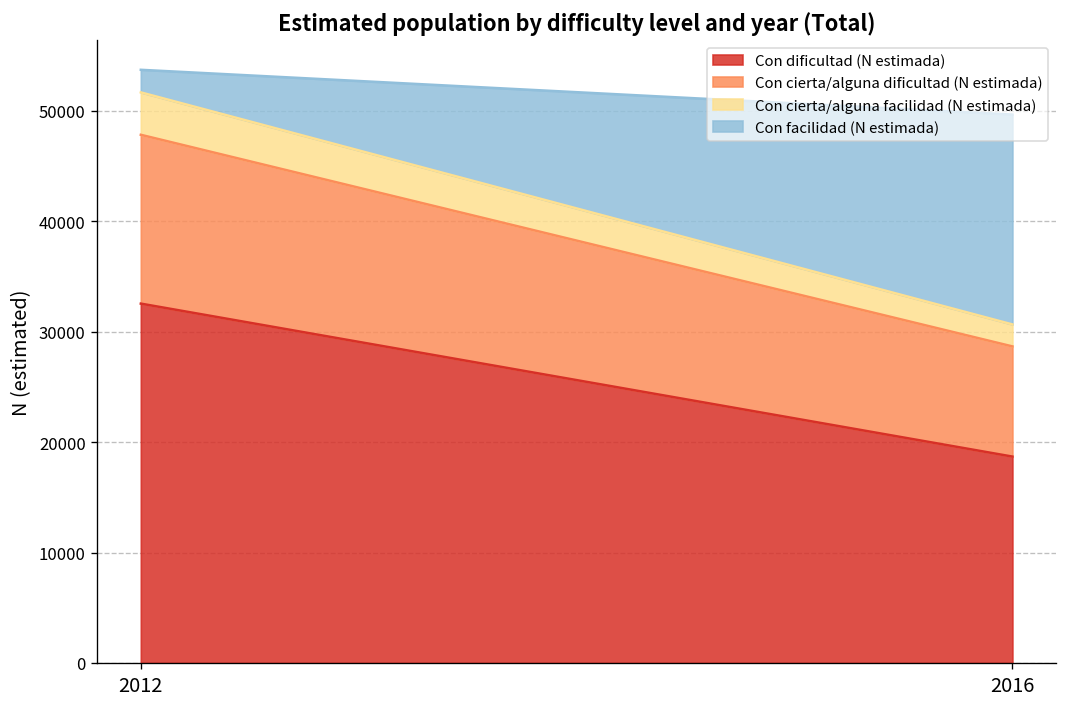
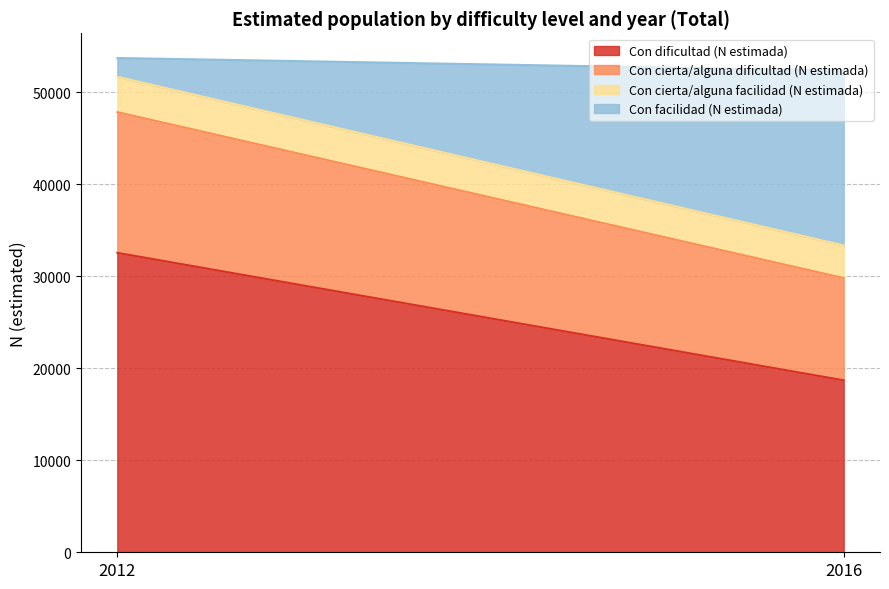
Con cierta/alguna dificultad (N estimada), 2016: 10000 -> 11000
Con cierta/alguna facilidad (N estimada), 2016: 2000 -> 4000
